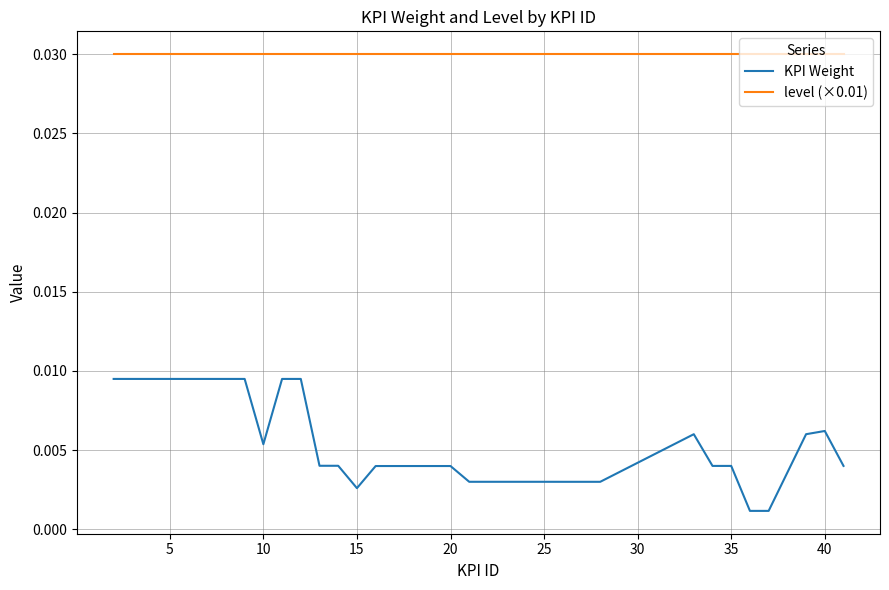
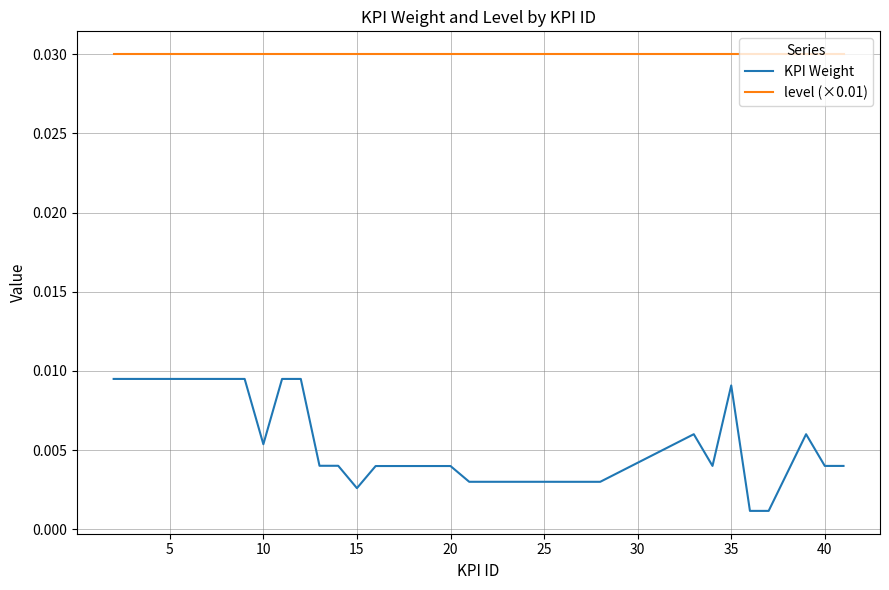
KPI Weight, 35: 0.0040 -> 0.0091
KPI Weight, 40: 0.0062 -> 0.0040
